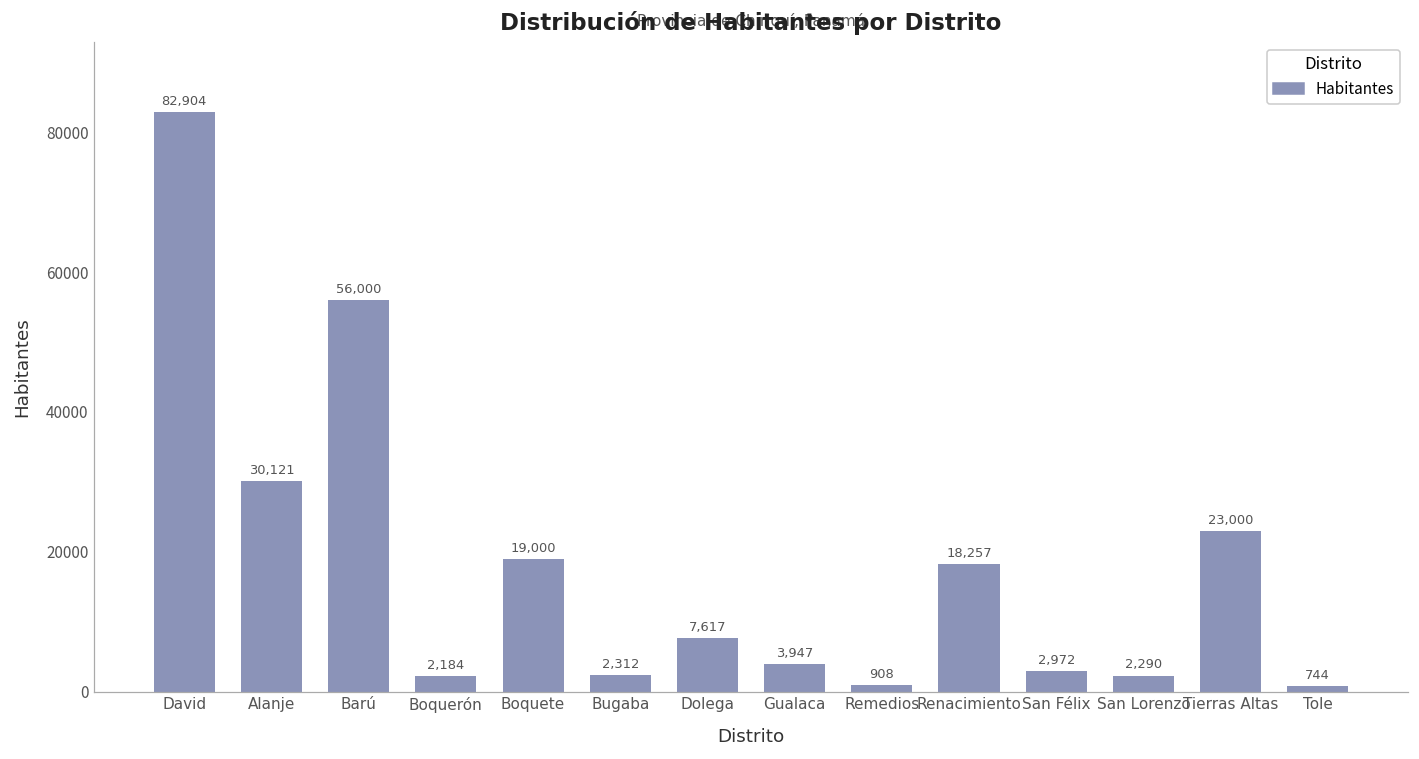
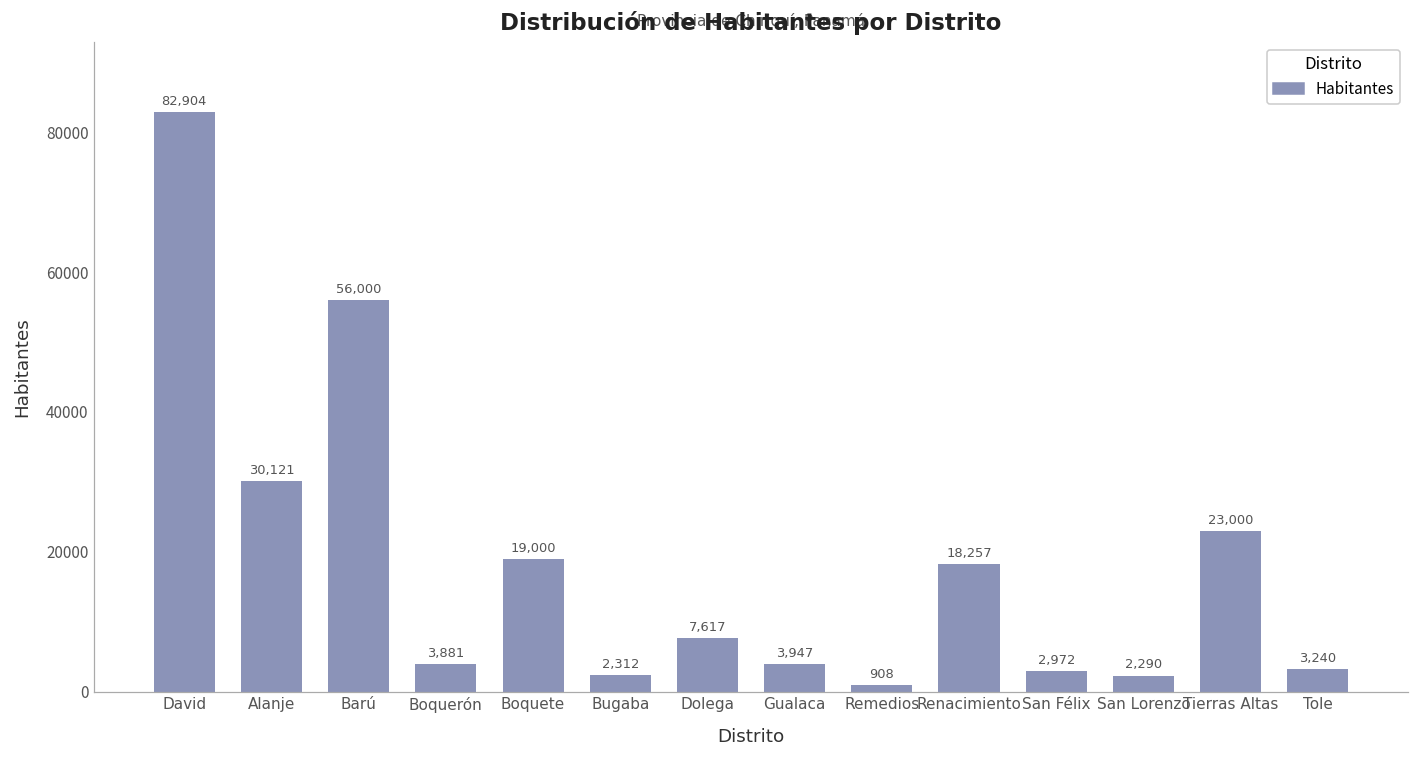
Boquerón: 2,184 -> 3,881
Tole: 744 -> 3,240
